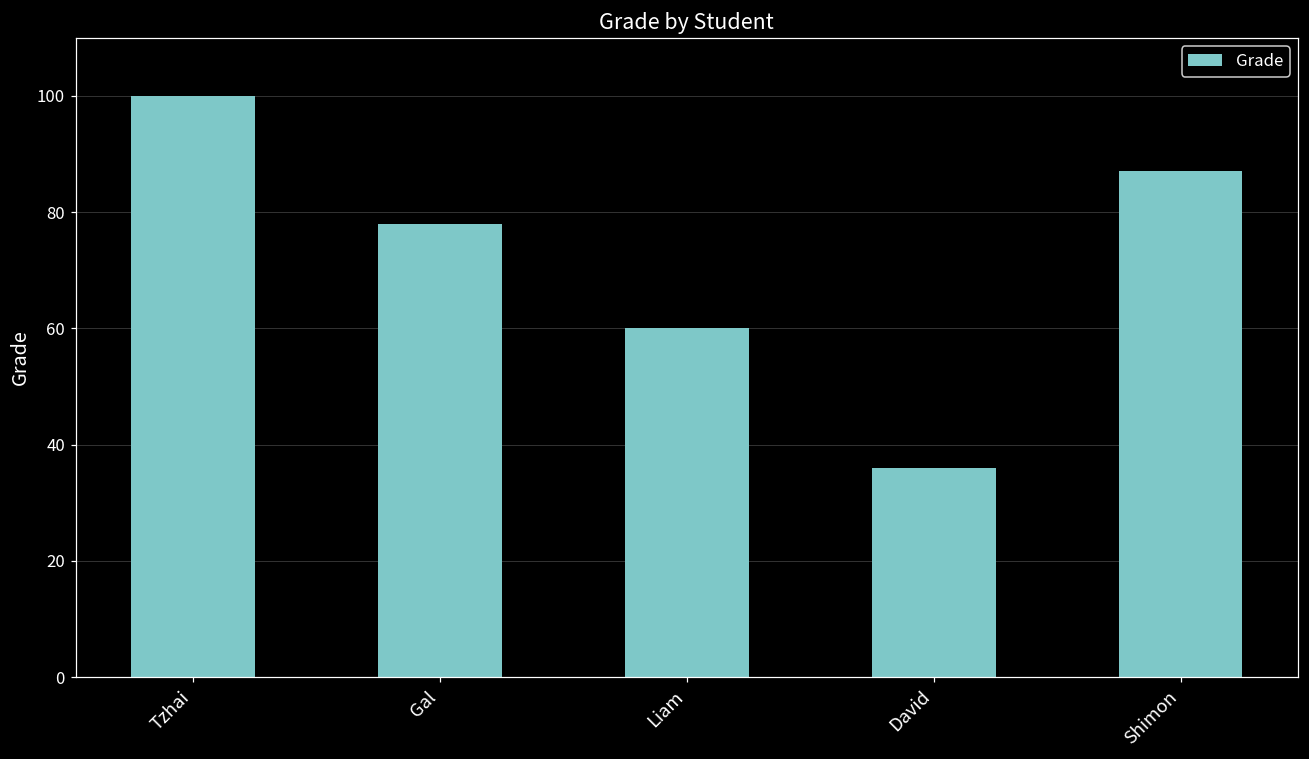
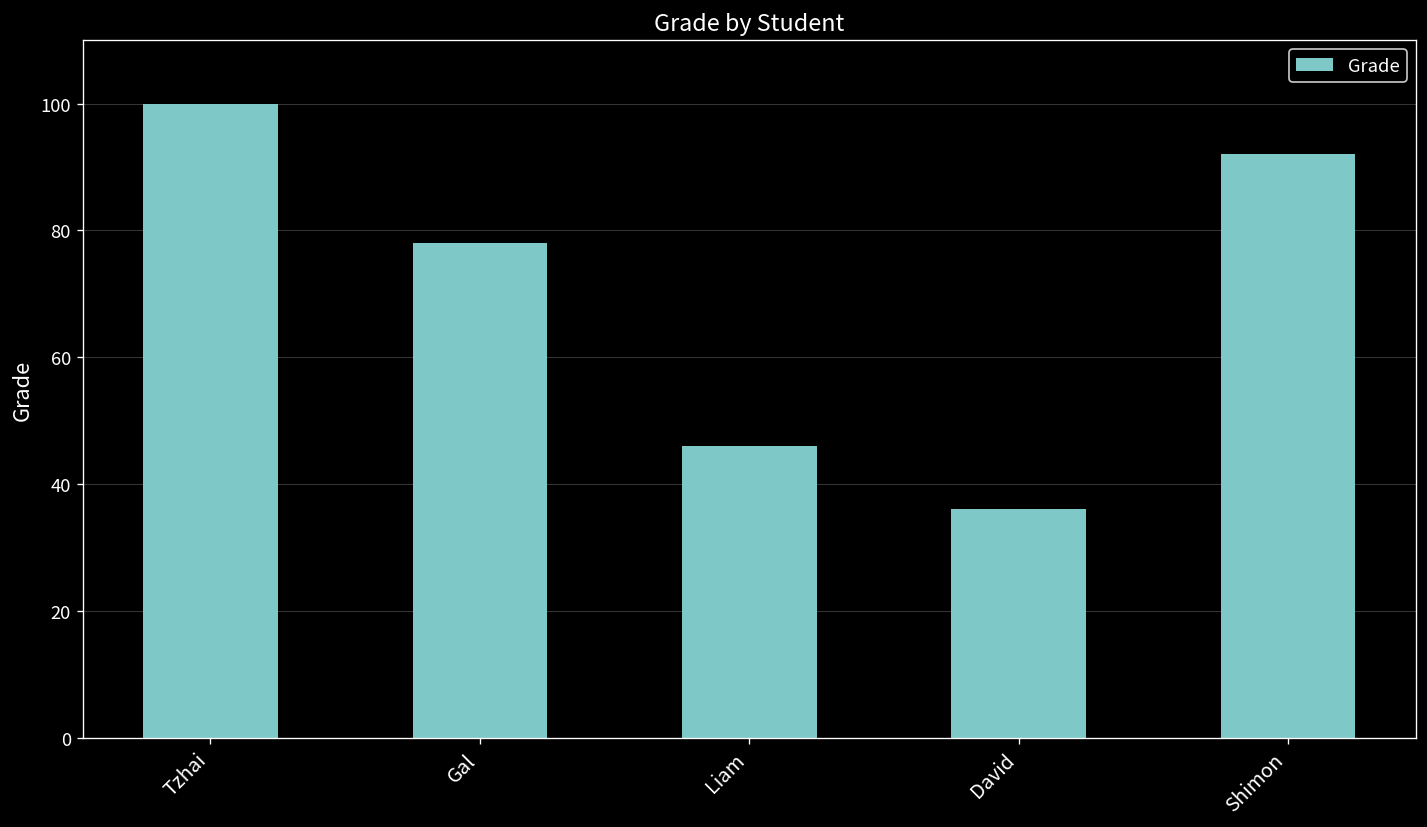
Liam: 60 -> 46
Shimon: 87 -> 92
